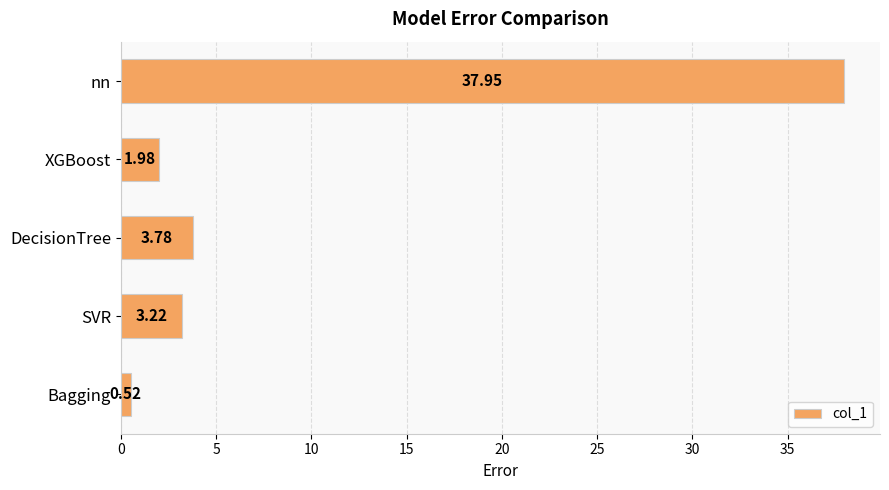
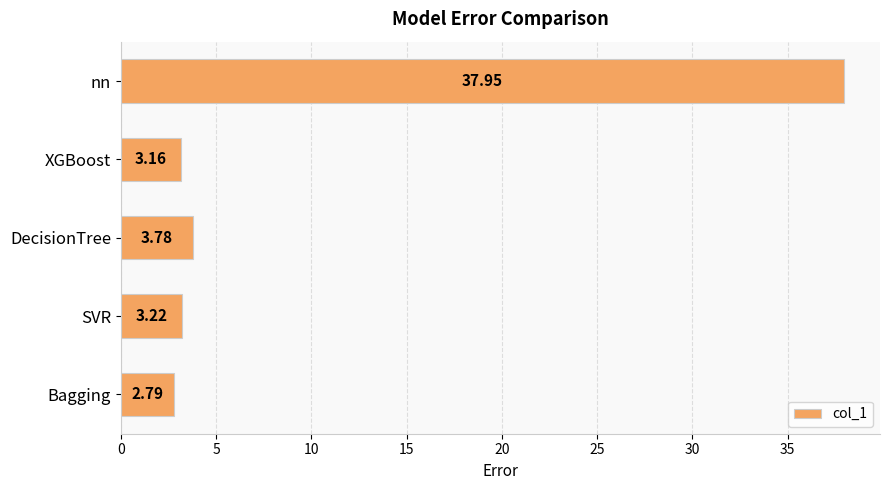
XGBoost: 1.98 -> 3.16
Bagging: 0.52 -> 2.79
